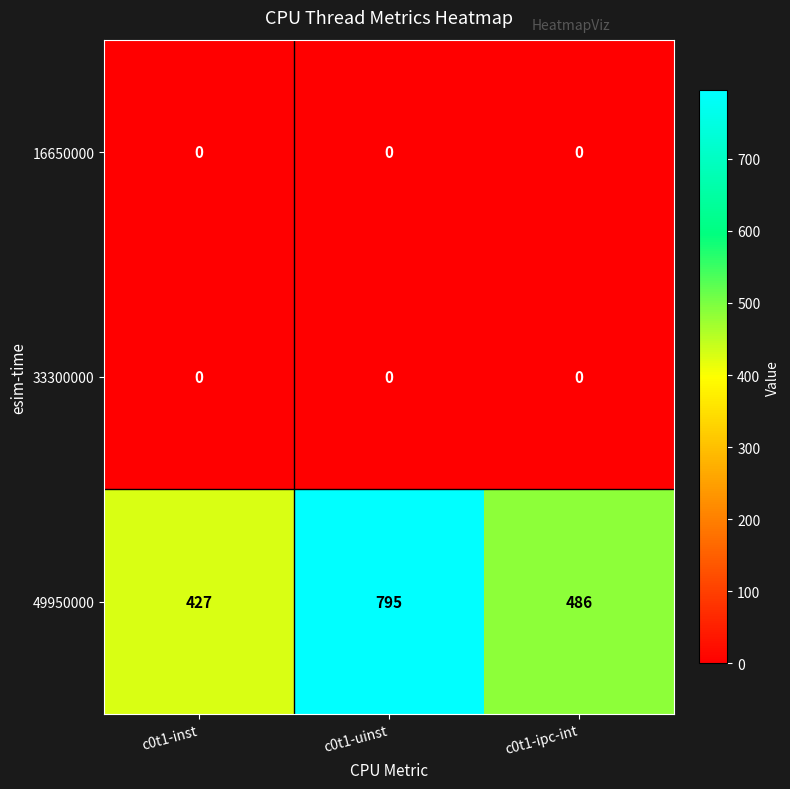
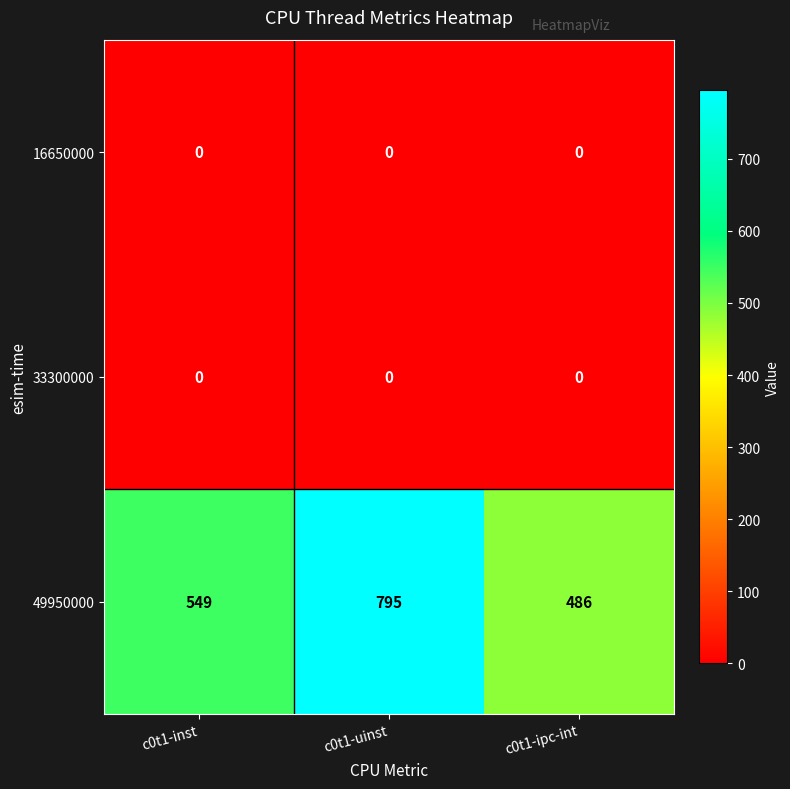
49950000, c0t1-inst: 427 -> 549
